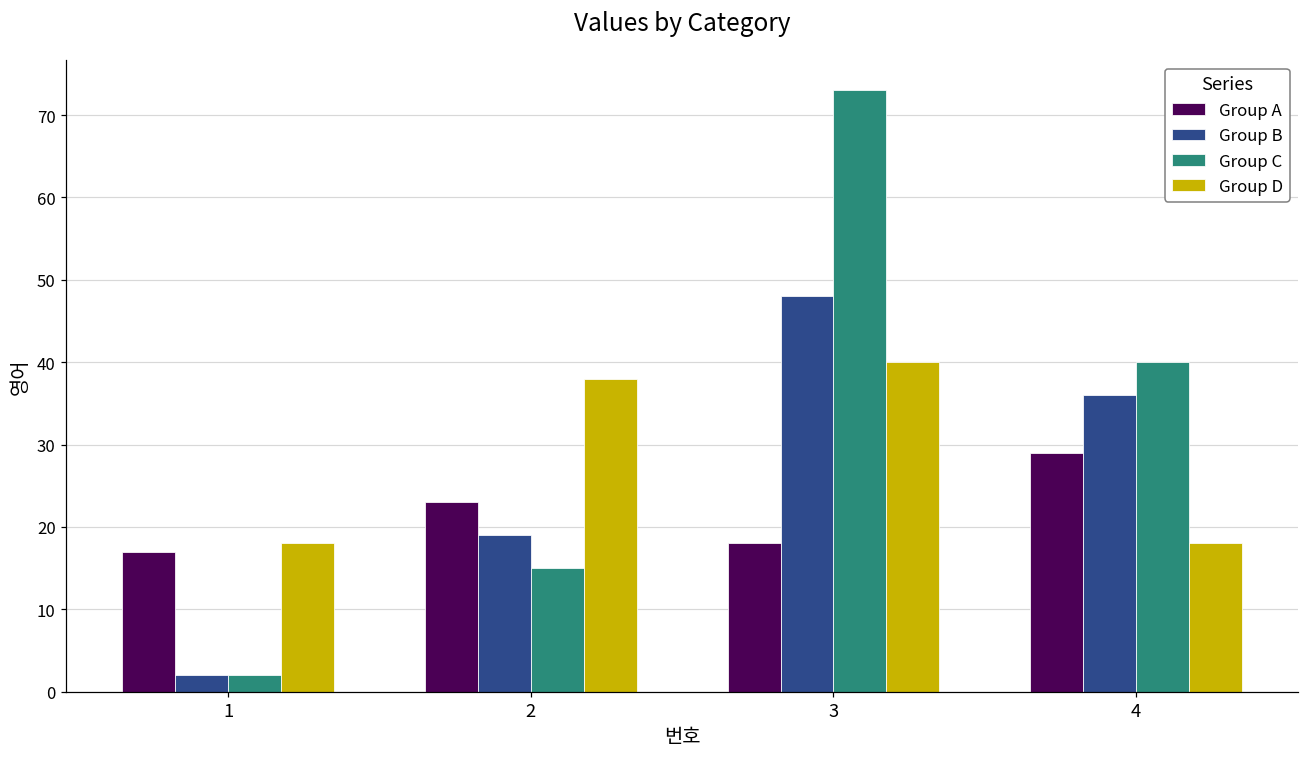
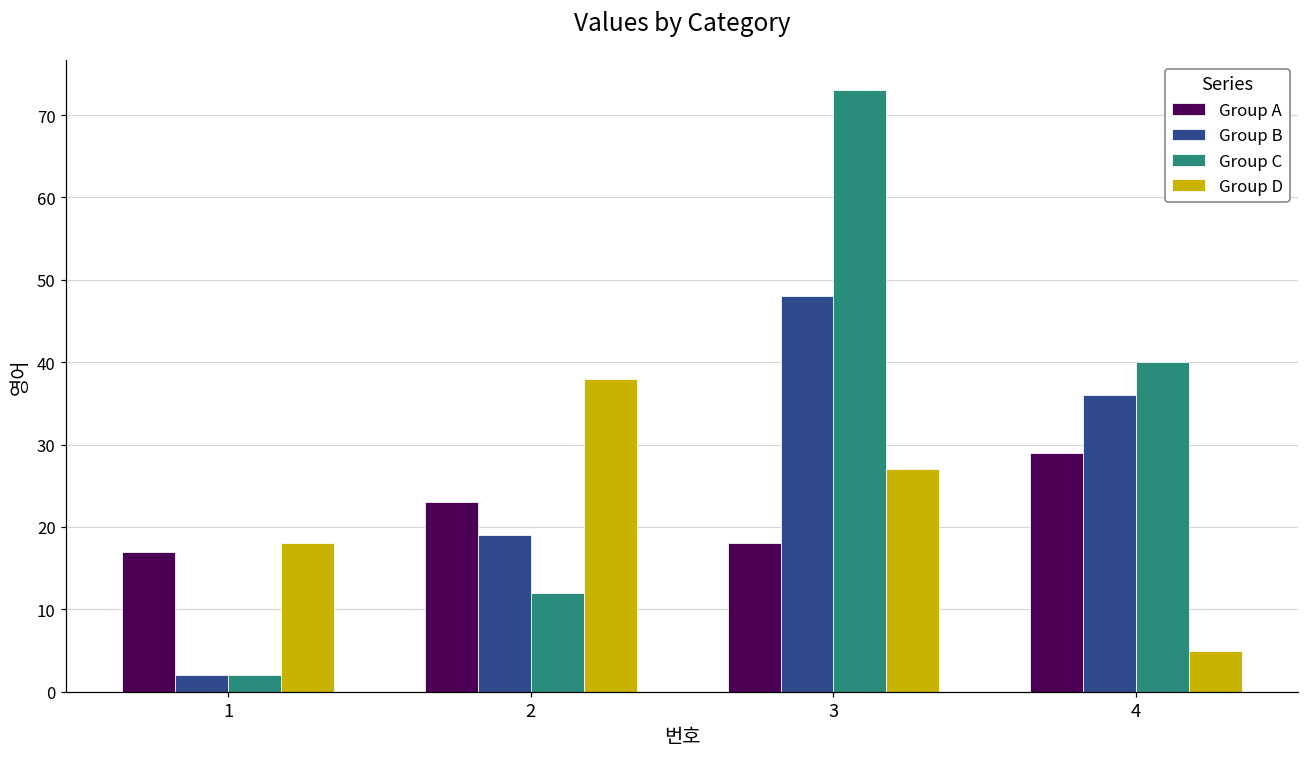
Group C, 2: 15 -> 12
Group D, 3: 40 -> 27
Group D, 4: 18 -> 5
